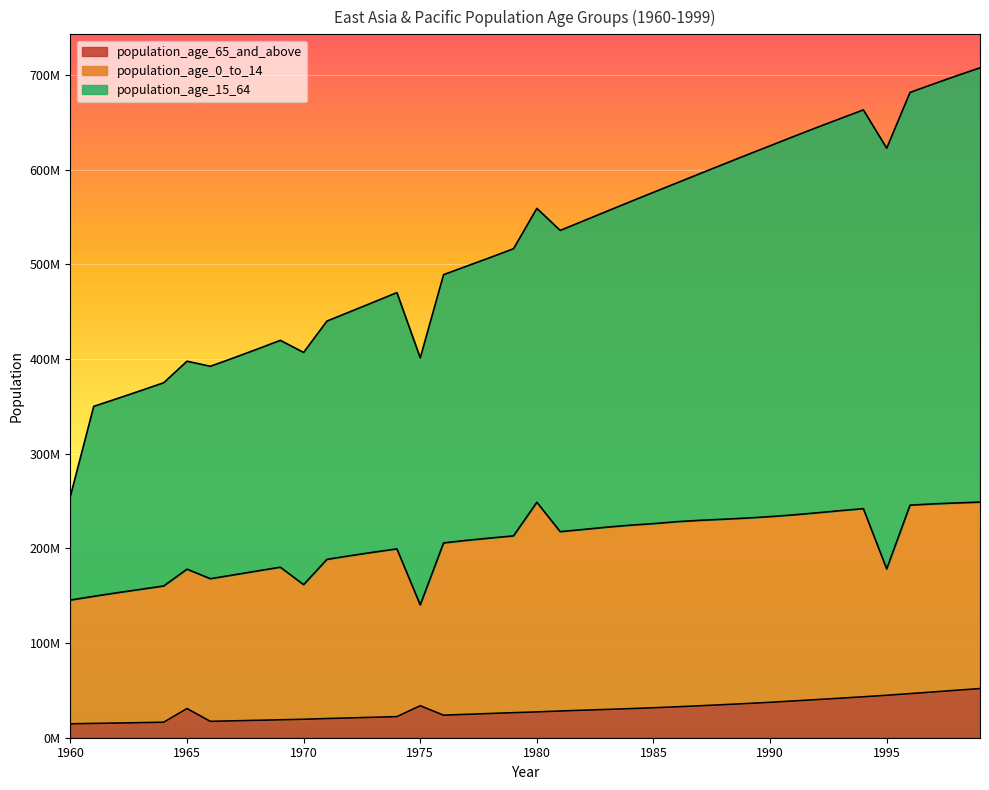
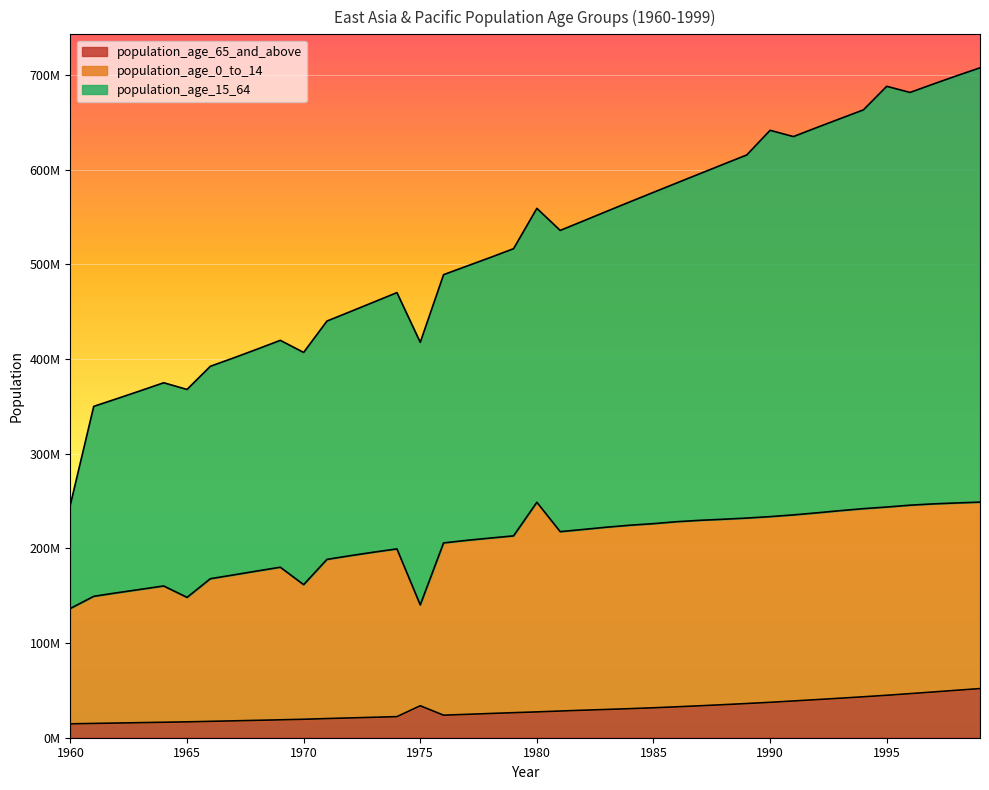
population_age_0_to_14, 1960: 130000000 -> 120000000
population_age_65_and_above, 1965: 30000000 -> 20000000
population_age_0_to_14, 1965: 150000000 -> 130000000
population_age_15_64, 1975: 260000000 -> 280000000
population_age_15_64, 1990: 390000000 -> 410000000
population_age_0_to_14, 1995: 130000000 -> 200000000
